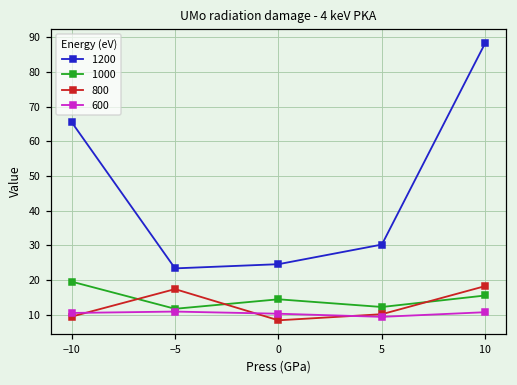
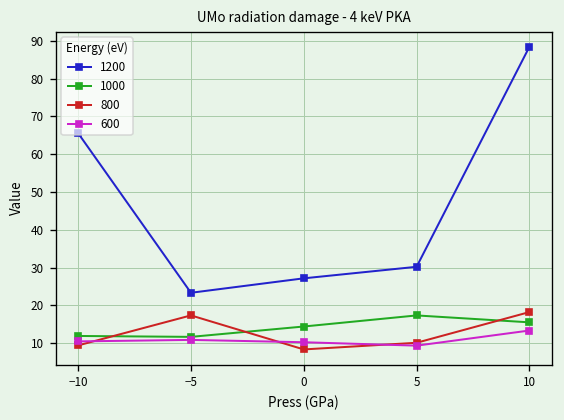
1000, −10: 20 -> 12
1200, 0: 25 -> 27
1000, 5: 12 -> 17
600, 10: 11 -> 13
